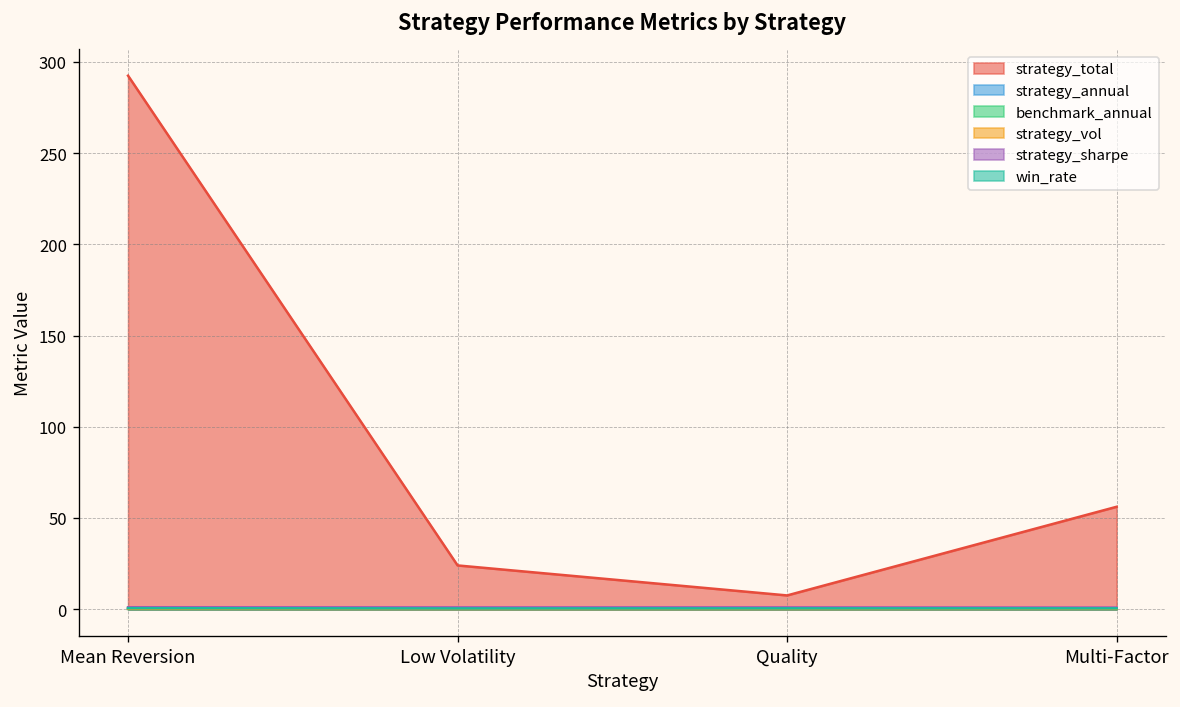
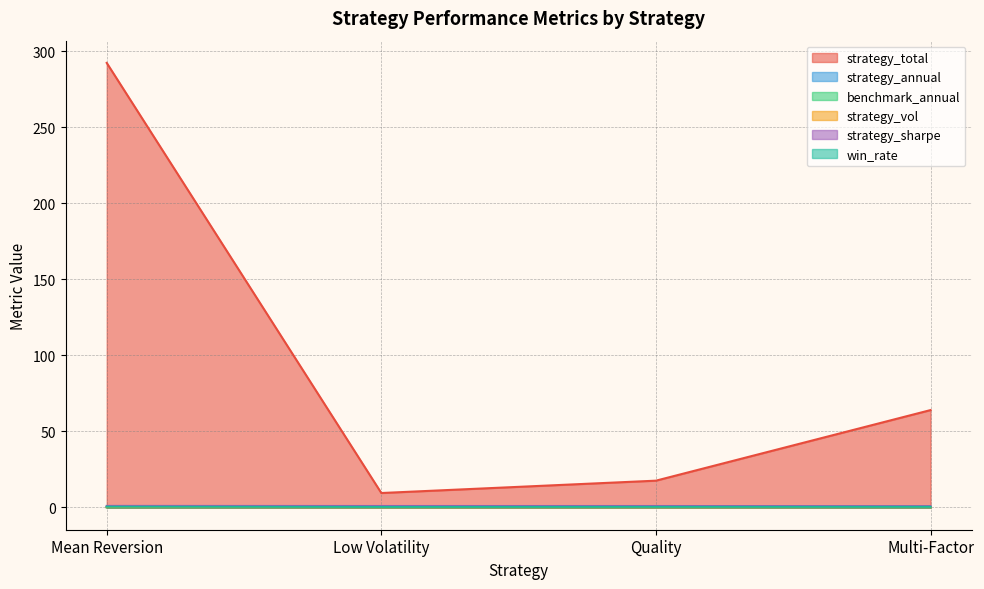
strategy_total, Low Volatility: 24 -> 10
strategy_total, Quality: 8 -> 18
strategy_total, Multi-Factor: 56 -> 64
